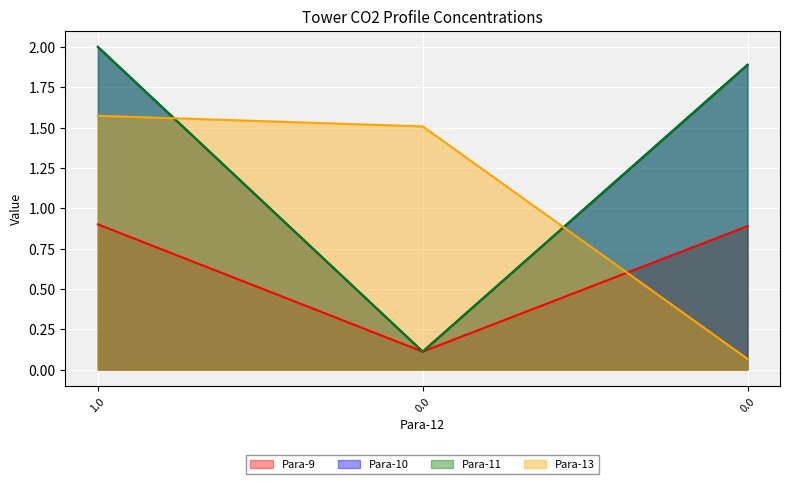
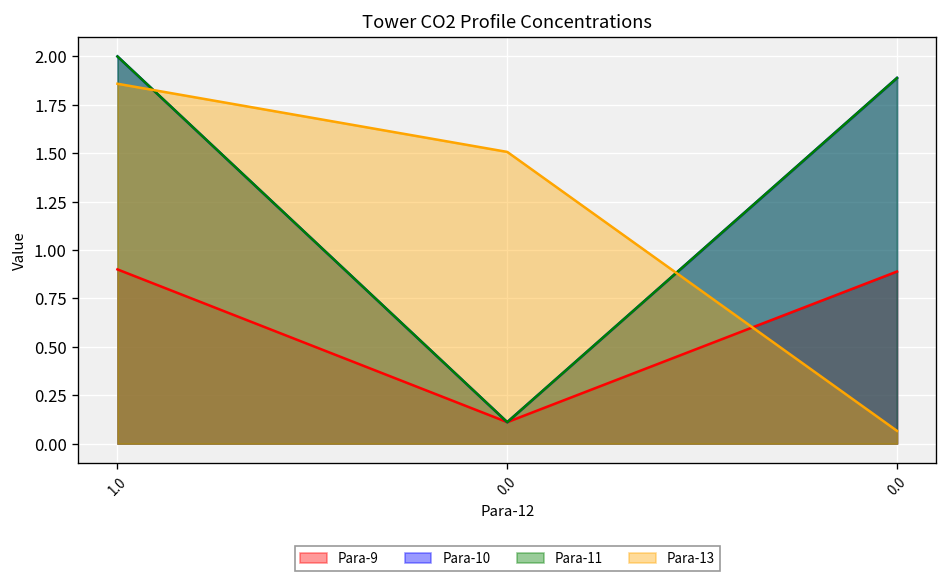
Para-13, 1.0: 1.57 -> 1.86
